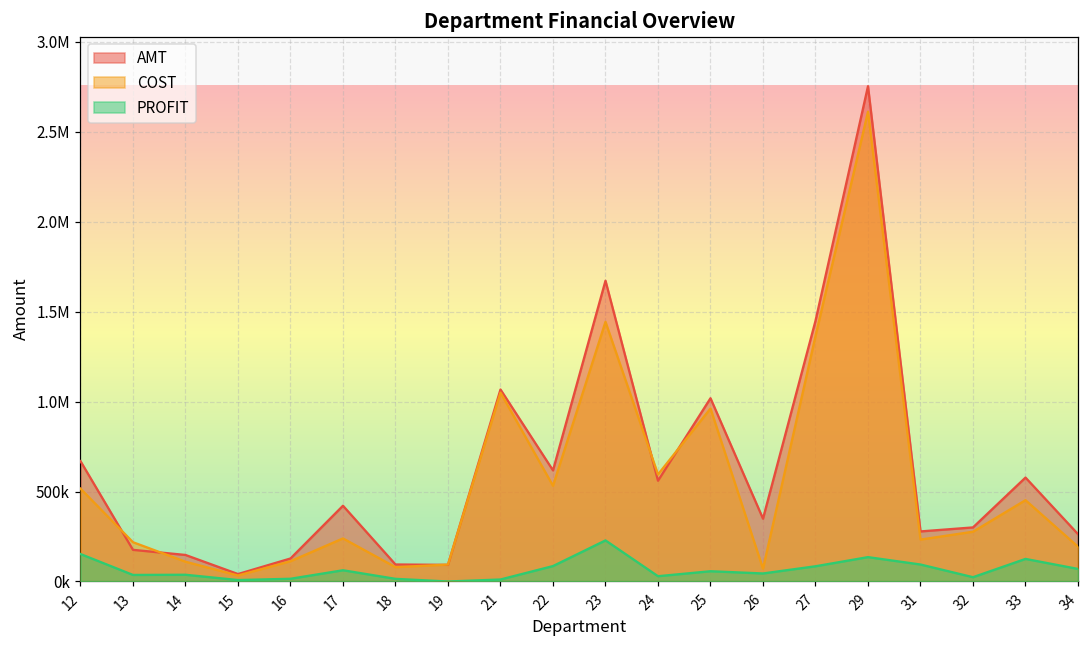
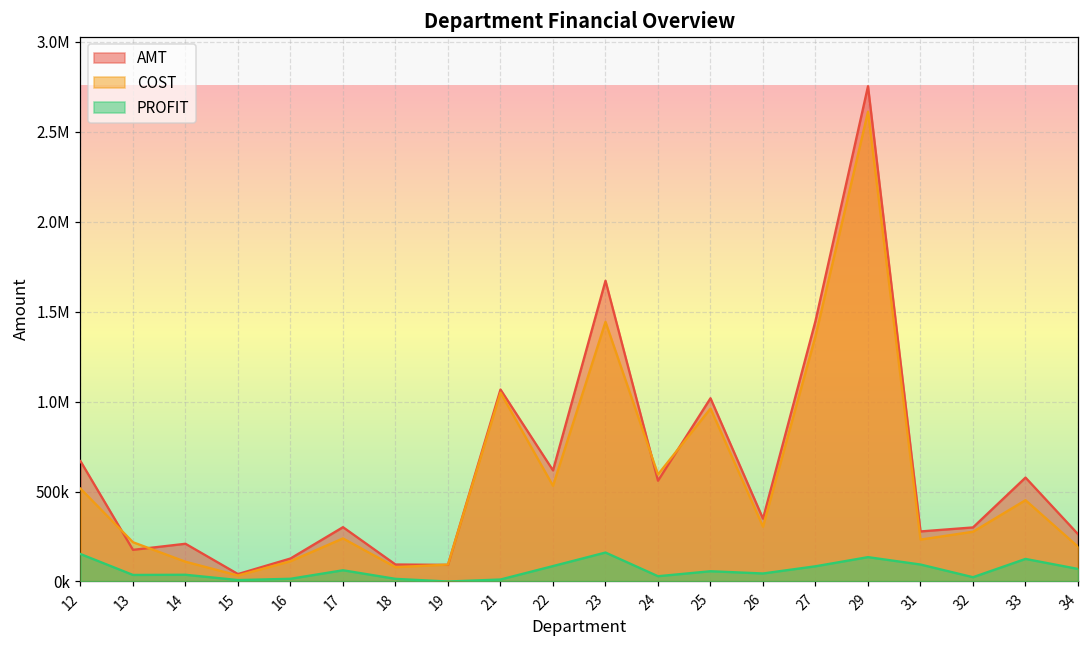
AMT, 14: 150000 -> 210000
AMT, 17: 420000 -> 300000
PROFIT, 23: 230000 -> 160000
COST, 26: 70000 -> 300000
